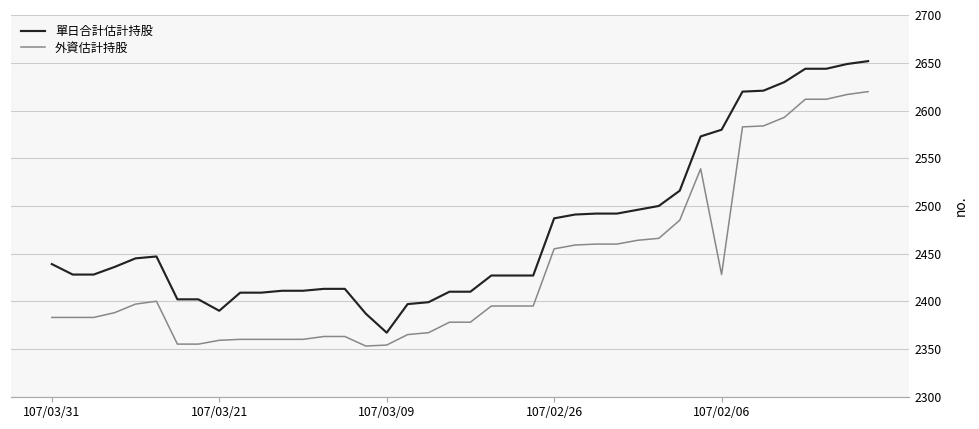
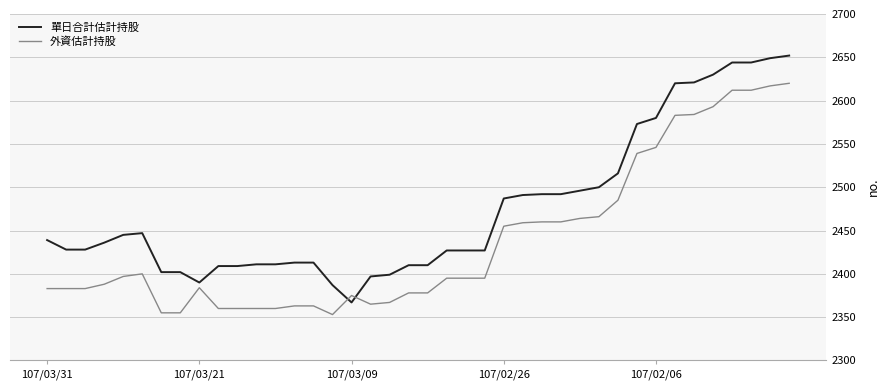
外資估計持股, 107/03/21: 2360 -> 2380
外資估計持股, 107/03/09: 2350 -> 2380
外資估計持股, 107/02/06: 2430 -> 2550
